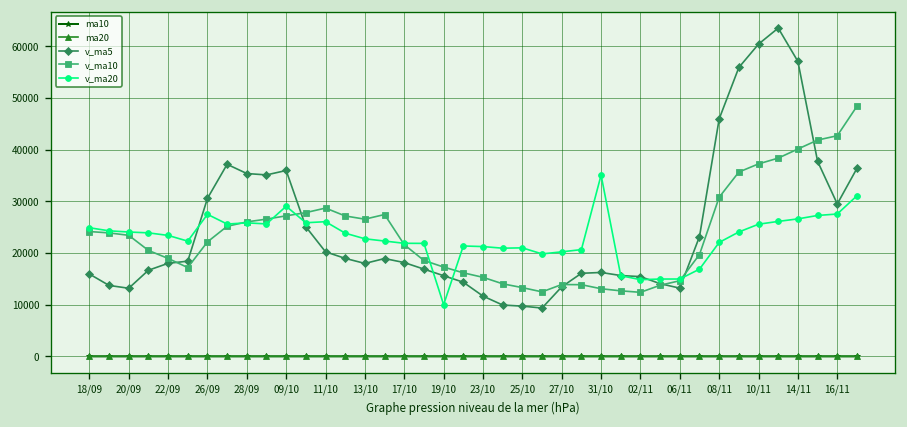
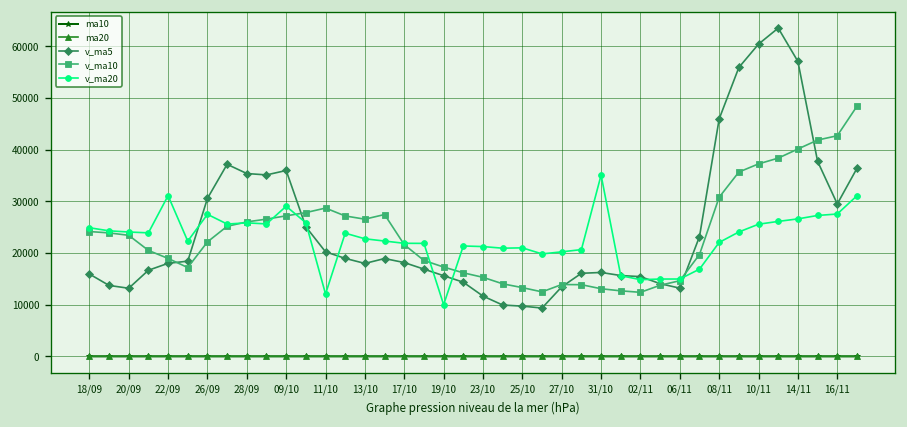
v_ma20, 22/09: 23000 -> 31000
v_ma20, 11/10: 26000 -> 12000
